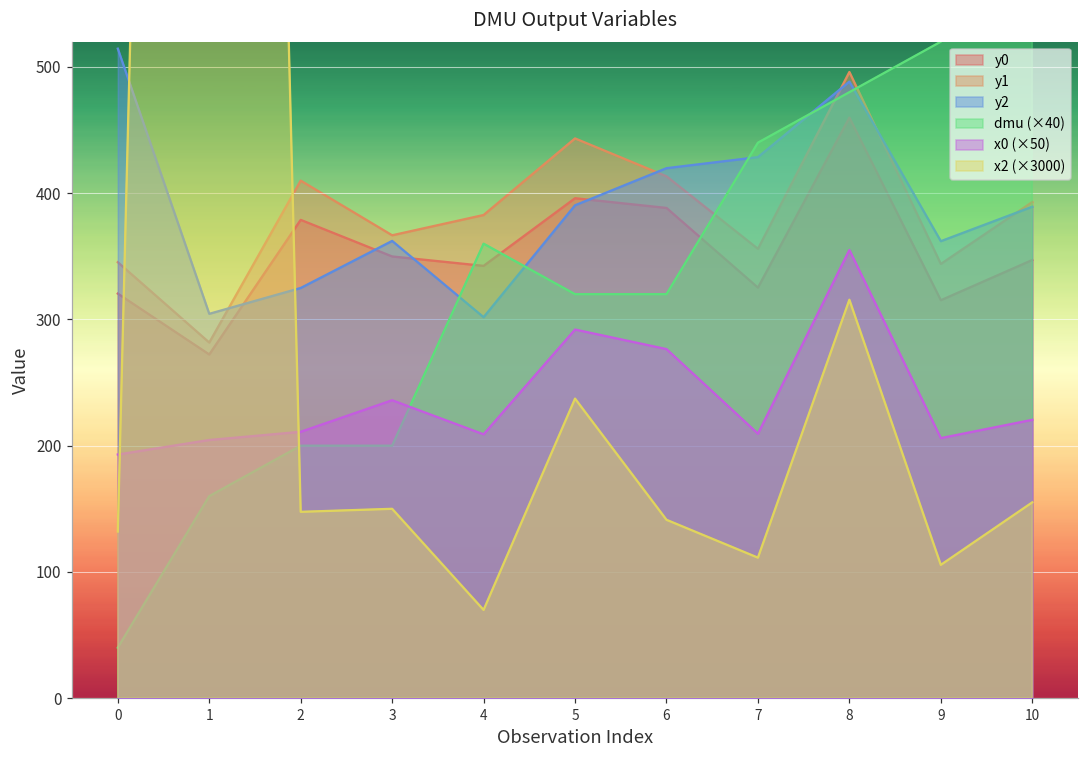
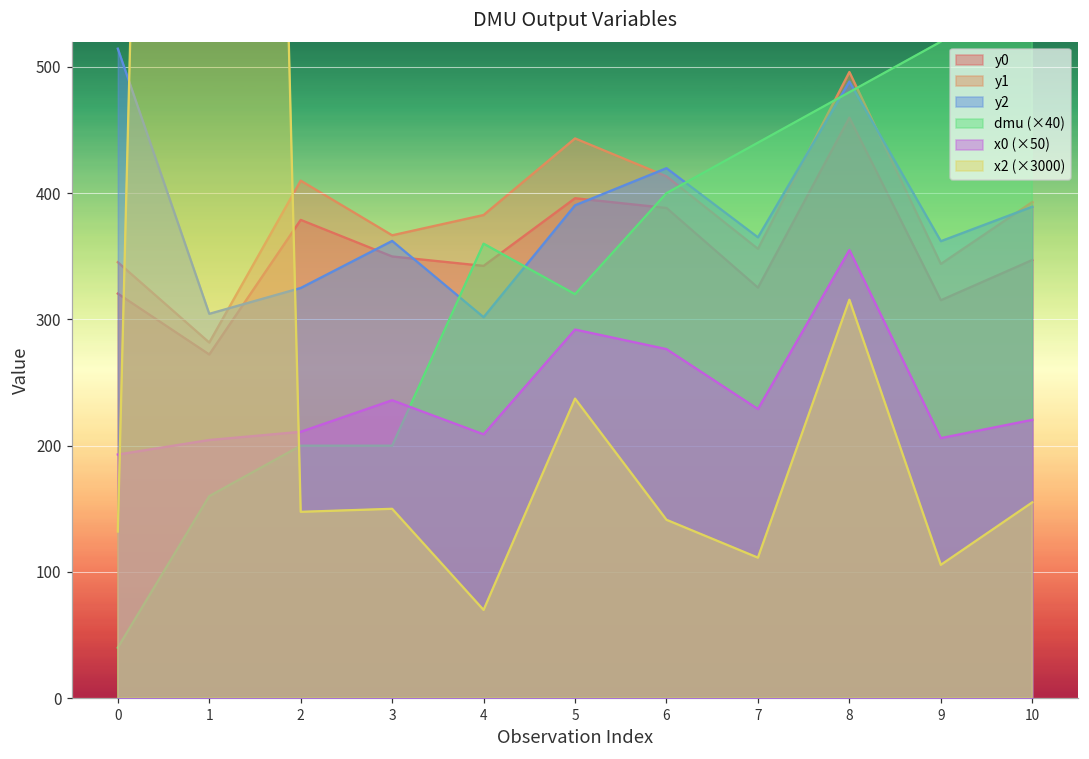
dmu (×40), 6: 320 -> 400
y2, 7: 429 -> 365
x0 (×50), 7: 210 -> 229
